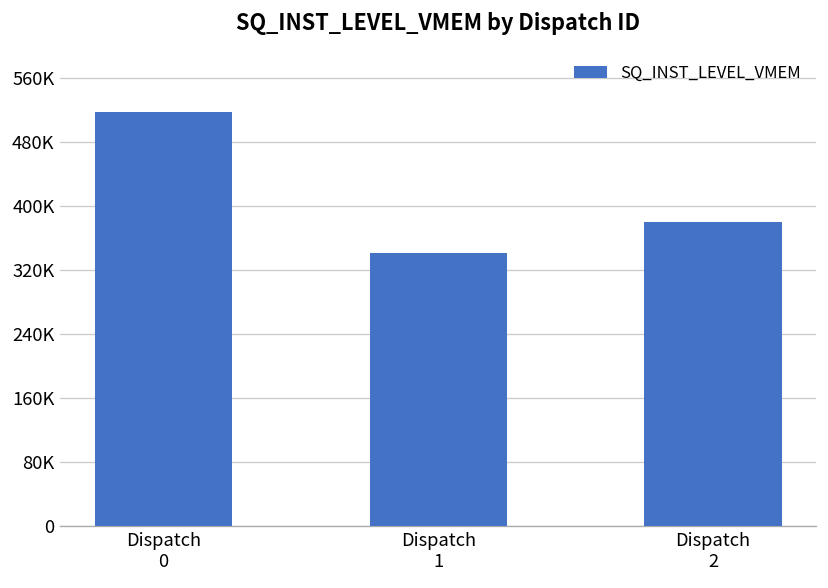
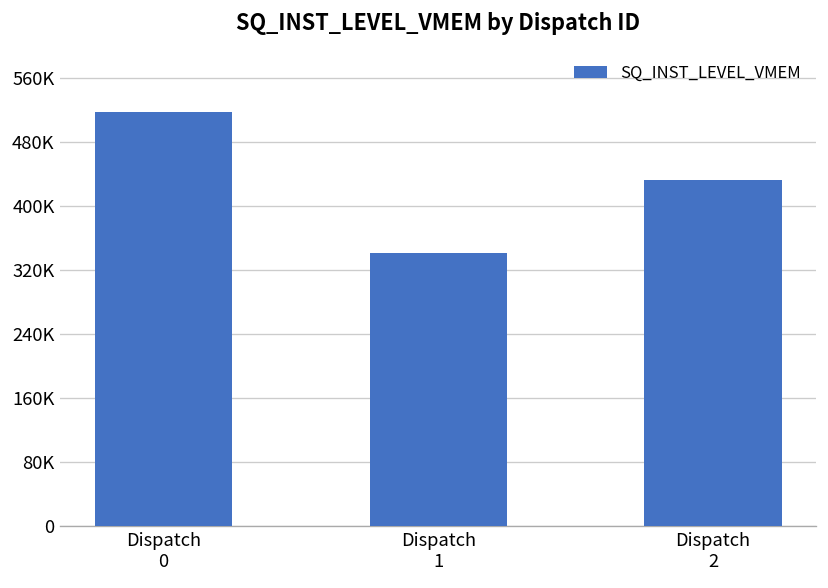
Dispatch 2: 380000 -> 430000
